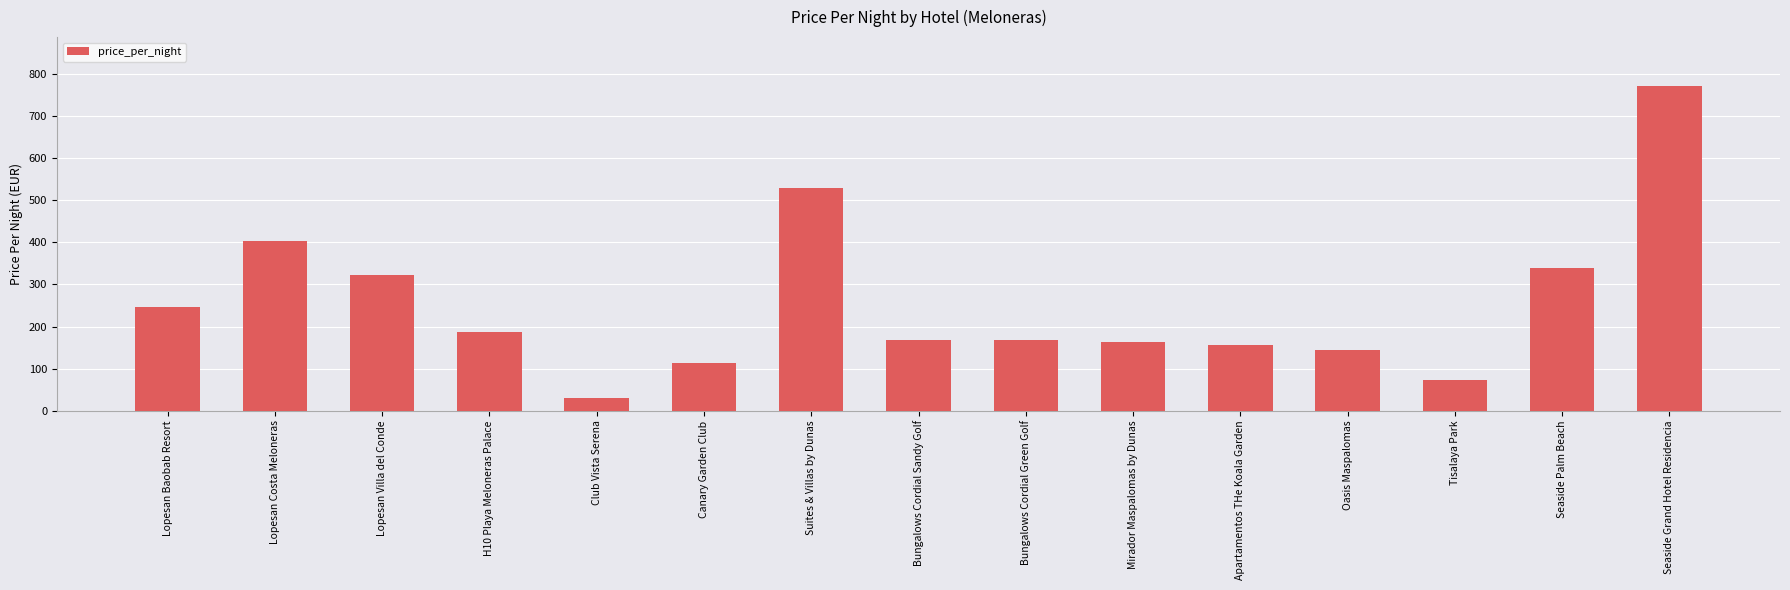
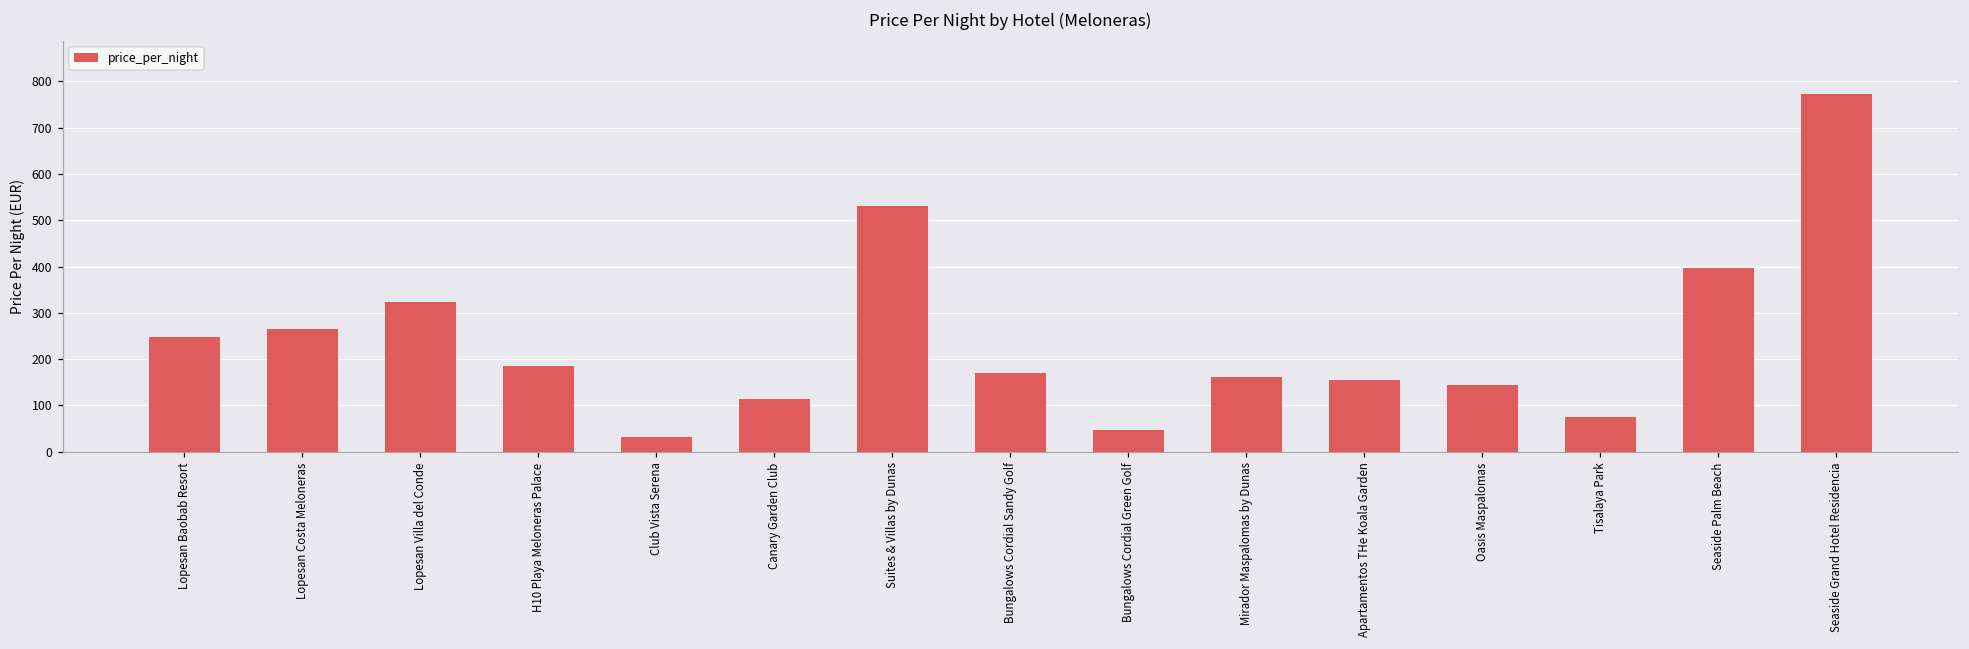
Lopesan Costa Meloneras: 400 -> 270
Bungalows Cordial Green Golf: 170 -> 50
Seaside Palm Beach: 340 -> 400
